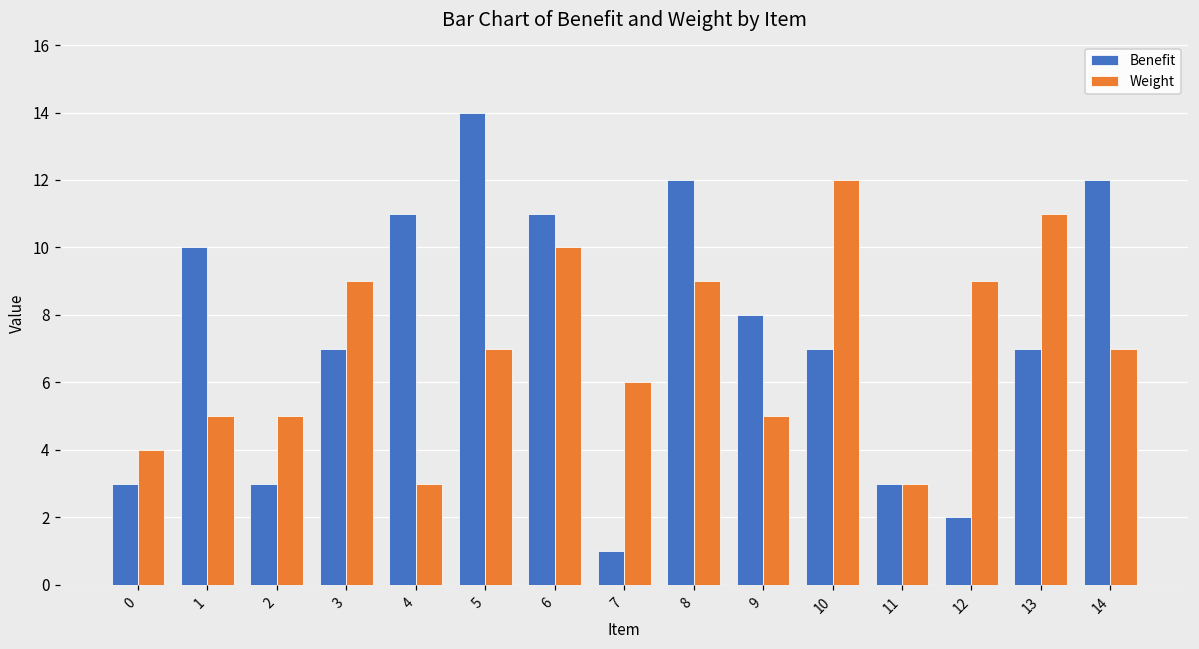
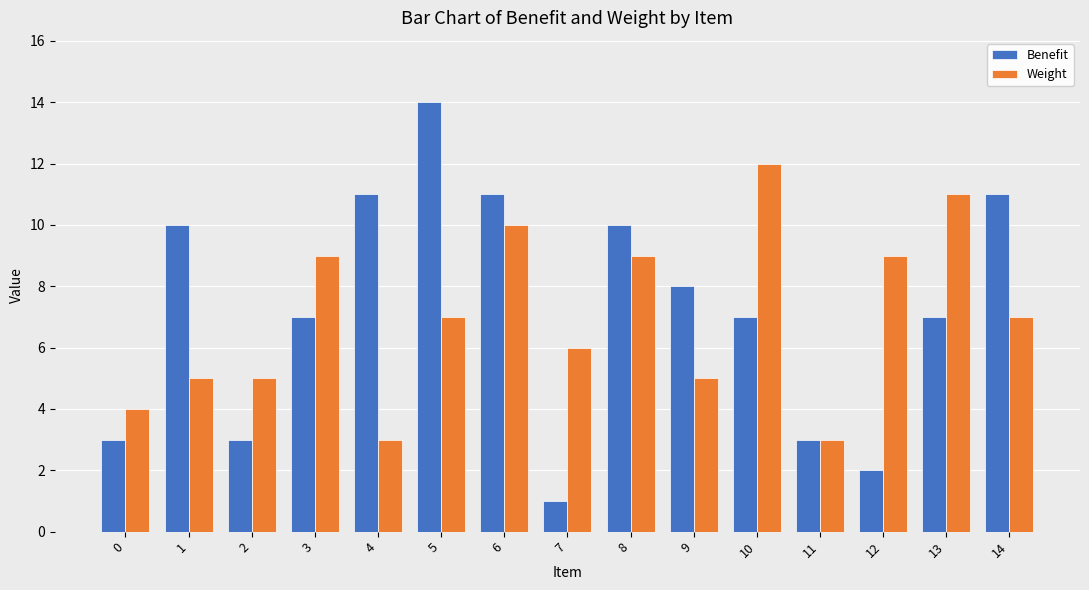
Benefit, 8: 12 -> 10
Benefit, 14: 12 -> 11
